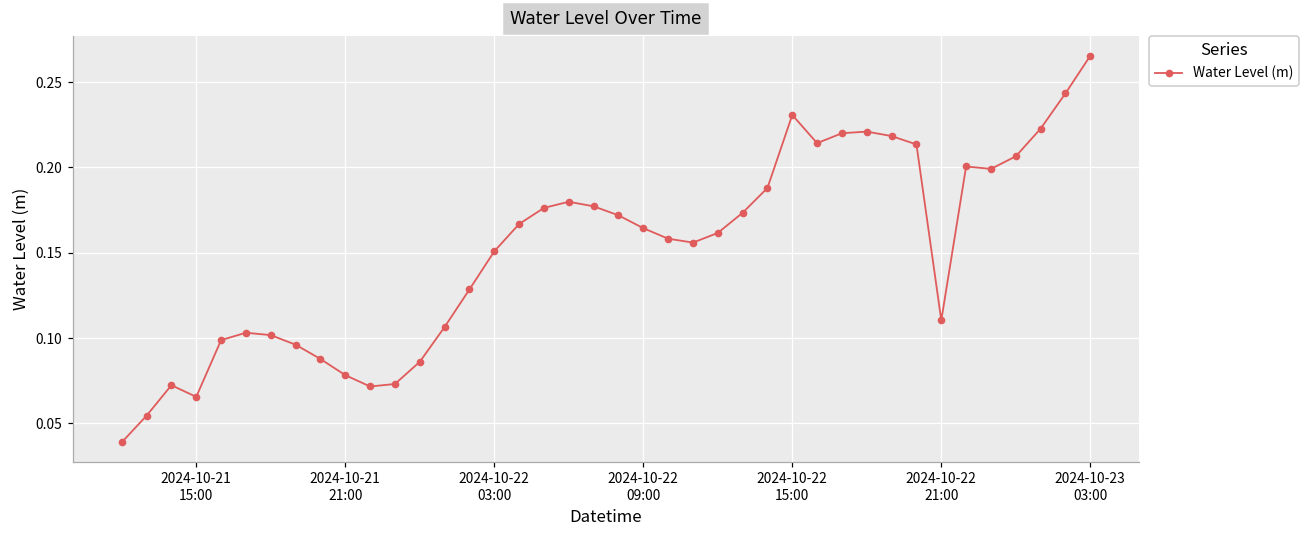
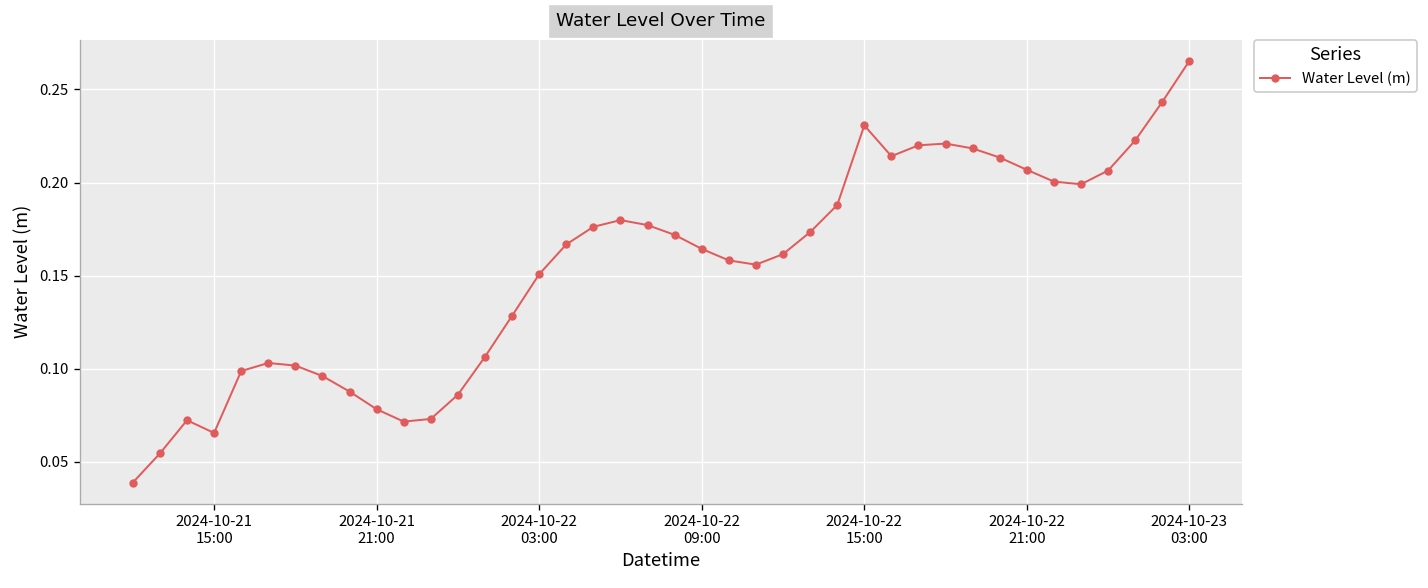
2024-10-22 21:00: 0.110 -> 0.207
